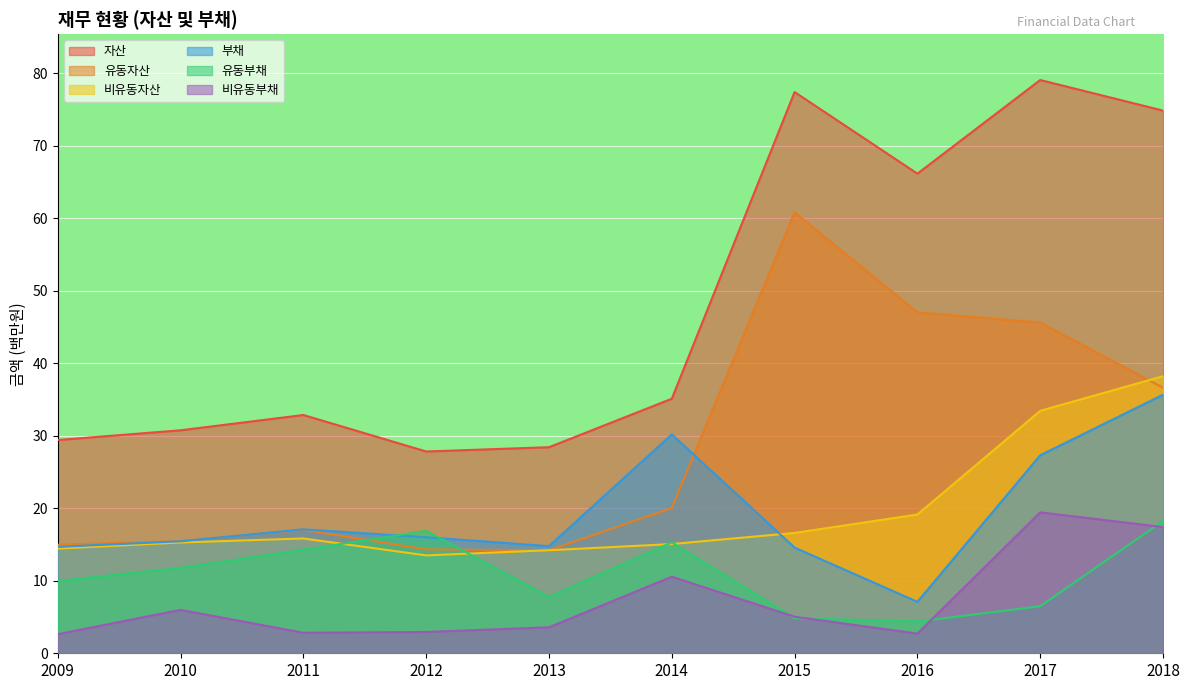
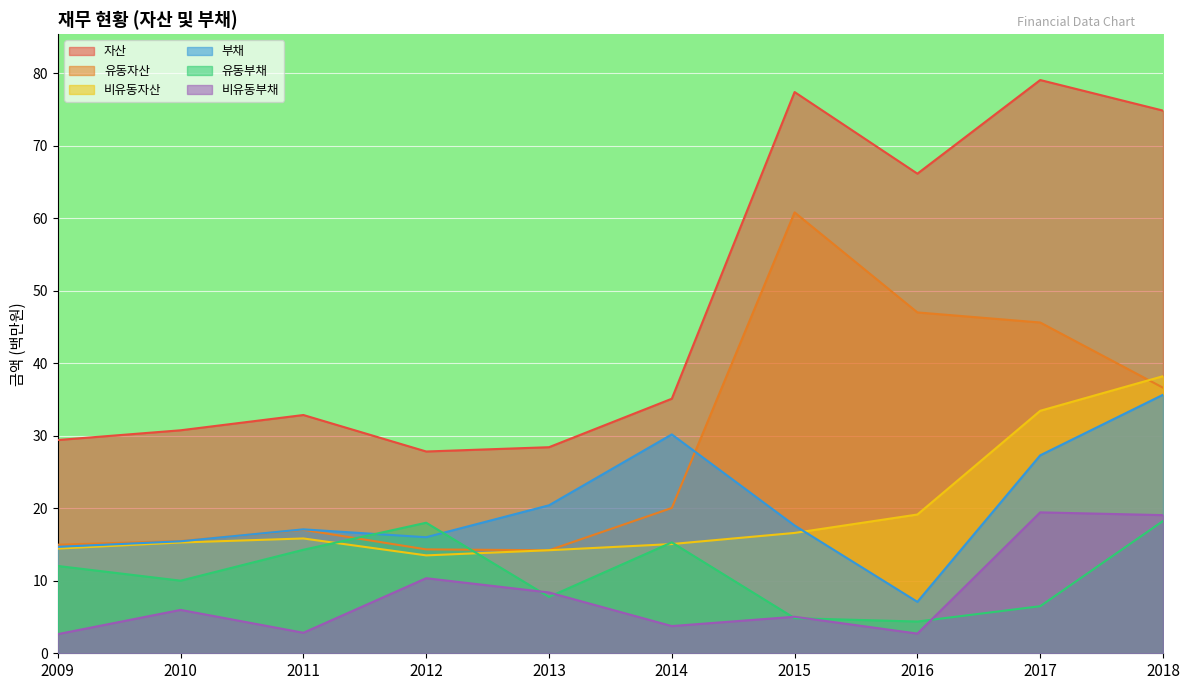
유동부채, 2009: 10 -> 12
유동부채, 2010: 12 -> 10
유동부채, 2012: 17 -> 18
비유동부채, 2012: 3 -> 10
부채, 2013: 15 -> 20
비유동부채, 2013: 4 -> 8
비유동부채, 2014: 11 -> 4
부채, 2015: 15 -> 18
비유동부채, 2018: 17 -> 19
